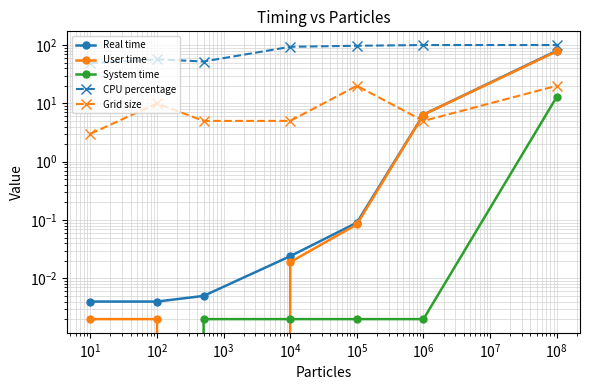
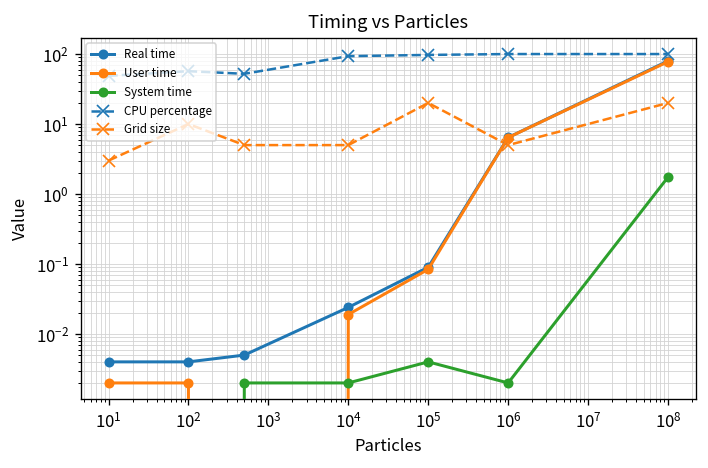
System time, 10^5: 0.002 -> 0.004
System time, 10^8: 13 -> 1.7
